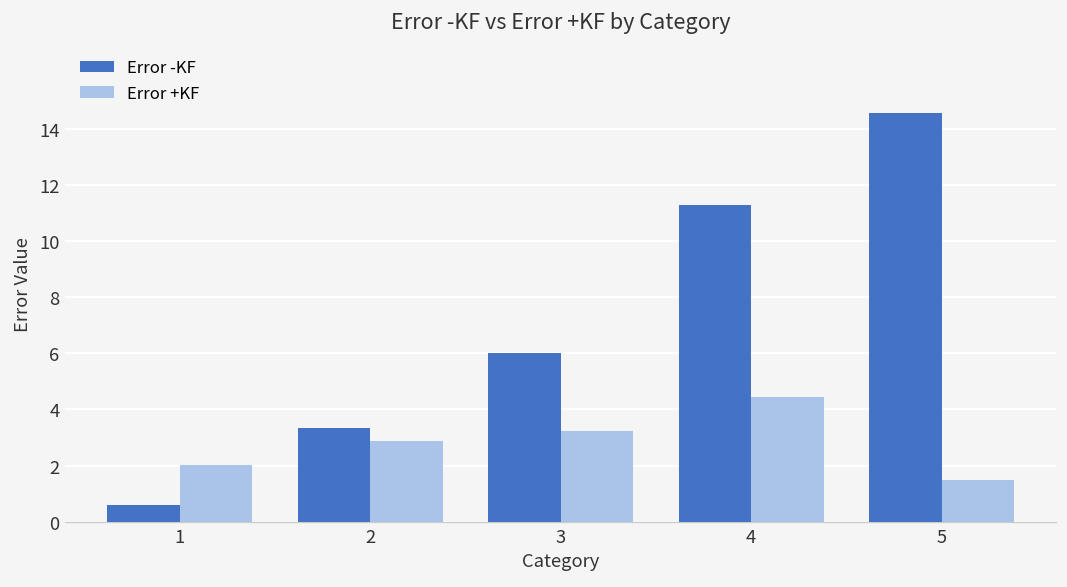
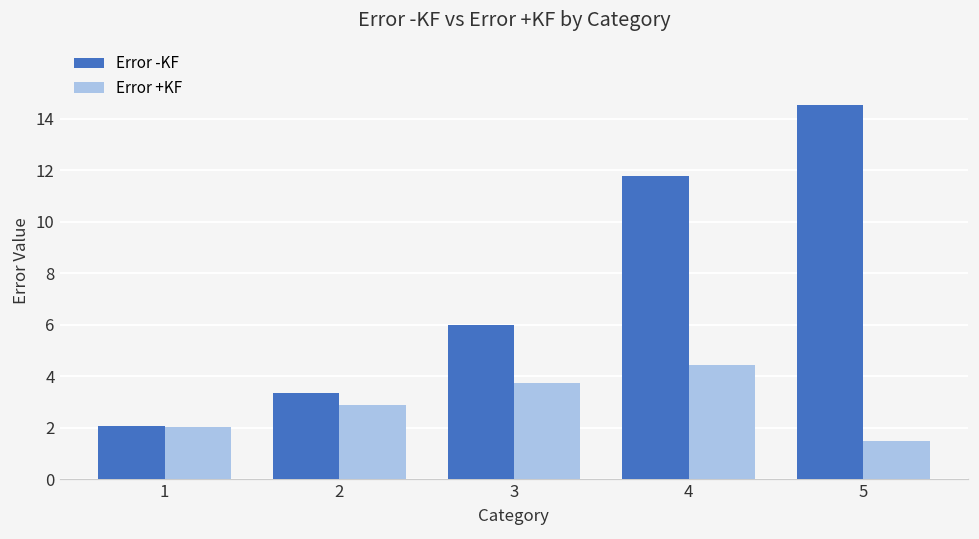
Error -KF, 1: 0.6 -> 2.1
Error +KF, 3: 3.2 -> 3.8
Error -KF, 4: 11.3 -> 11.8
